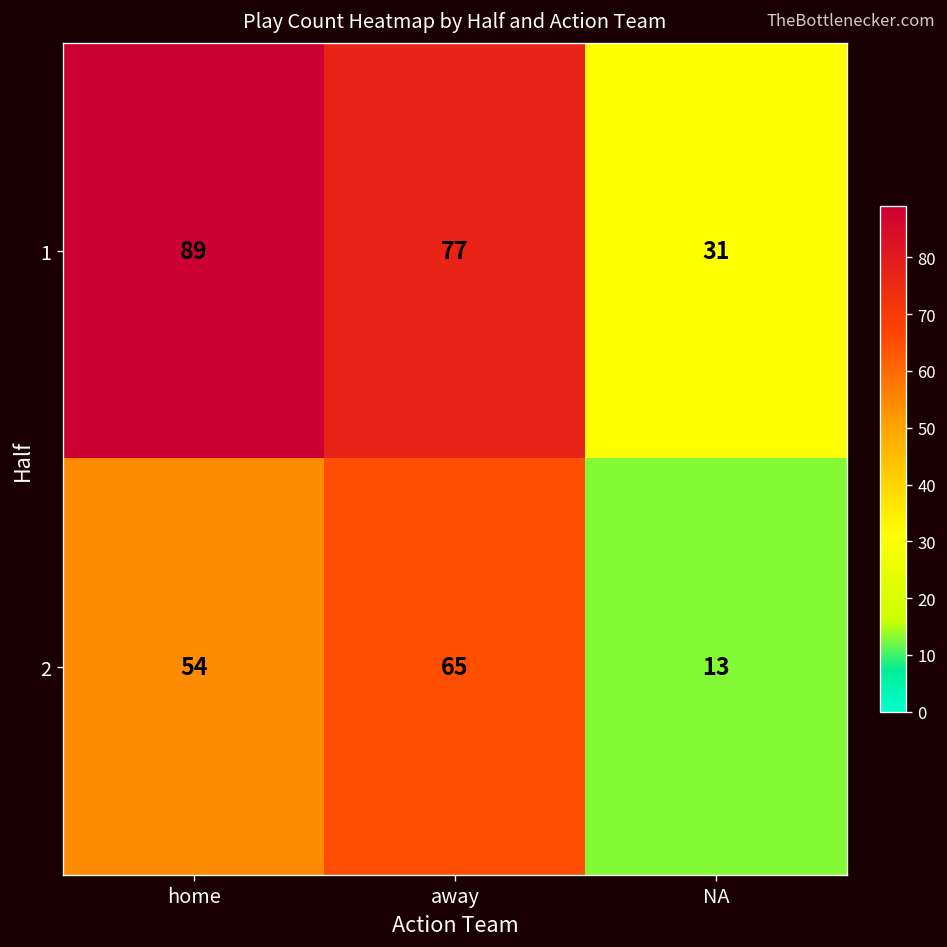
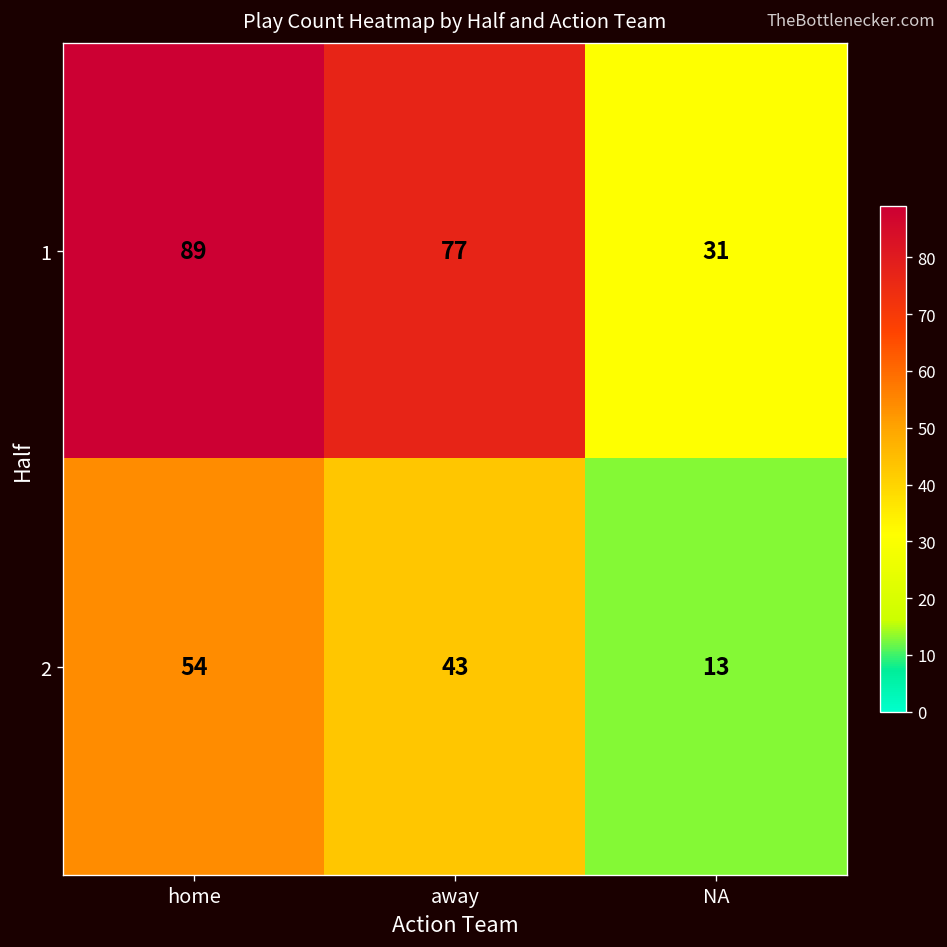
2, away: 65 -> 43
